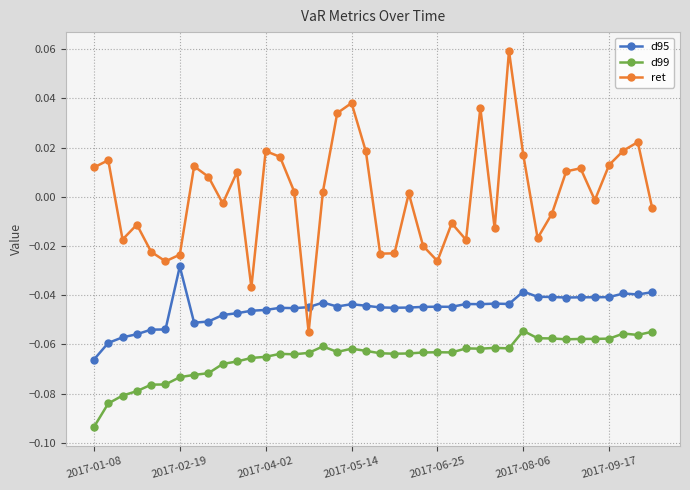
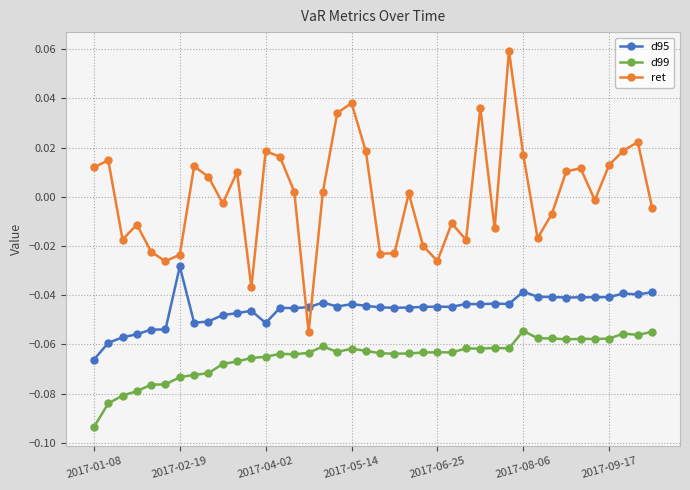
d95, 2017-04-02: -0.046 -> -0.051
